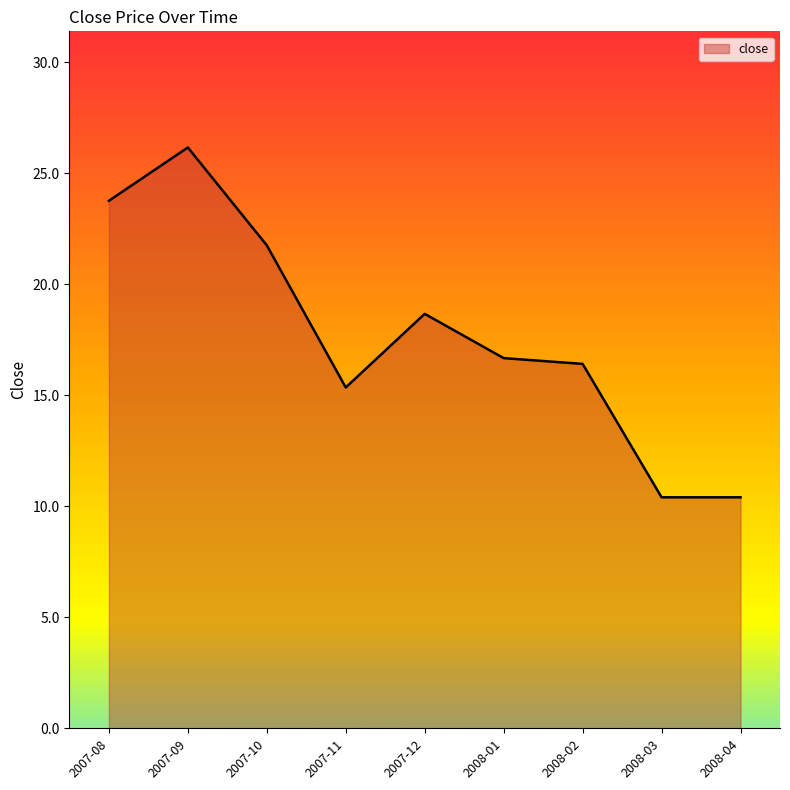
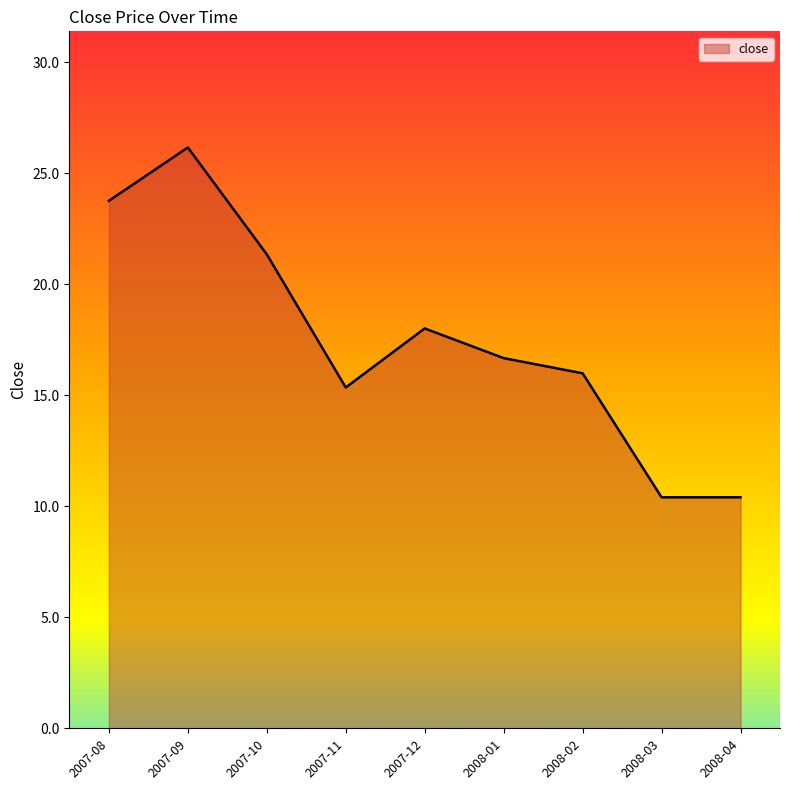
2007-10: 21.8 -> 21.3
2007-12: 18.7 -> 18.0
2008-02: 16.4 -> 16.0
